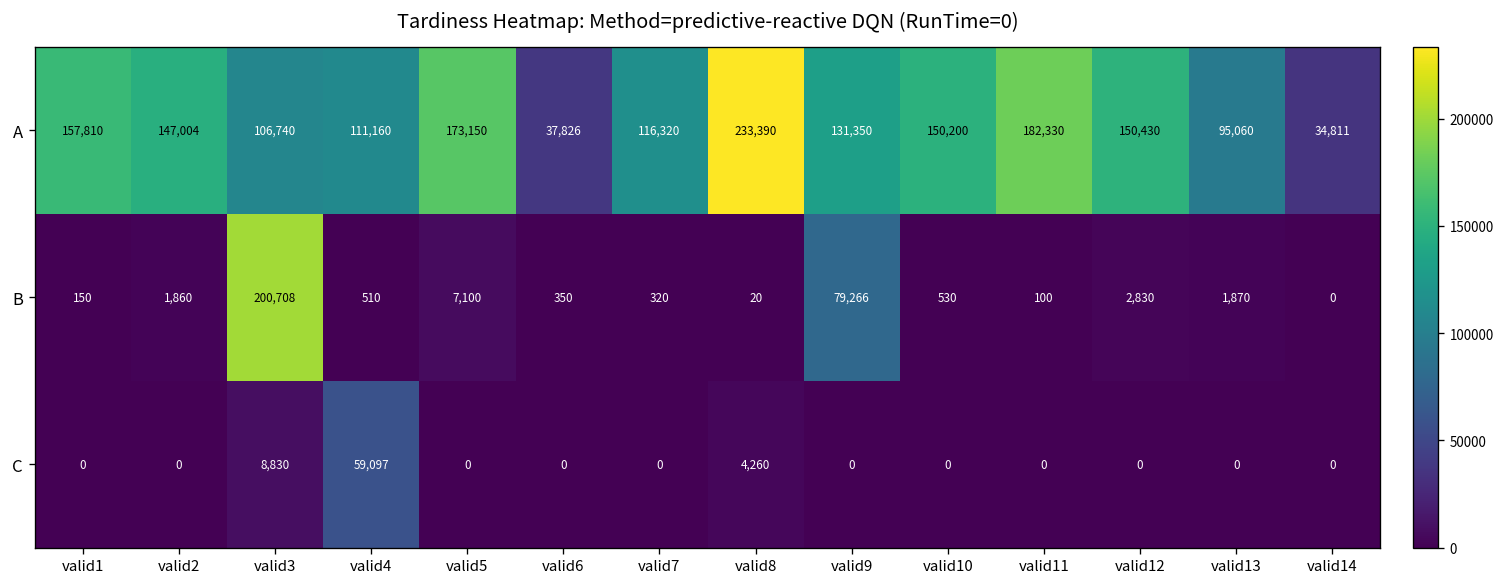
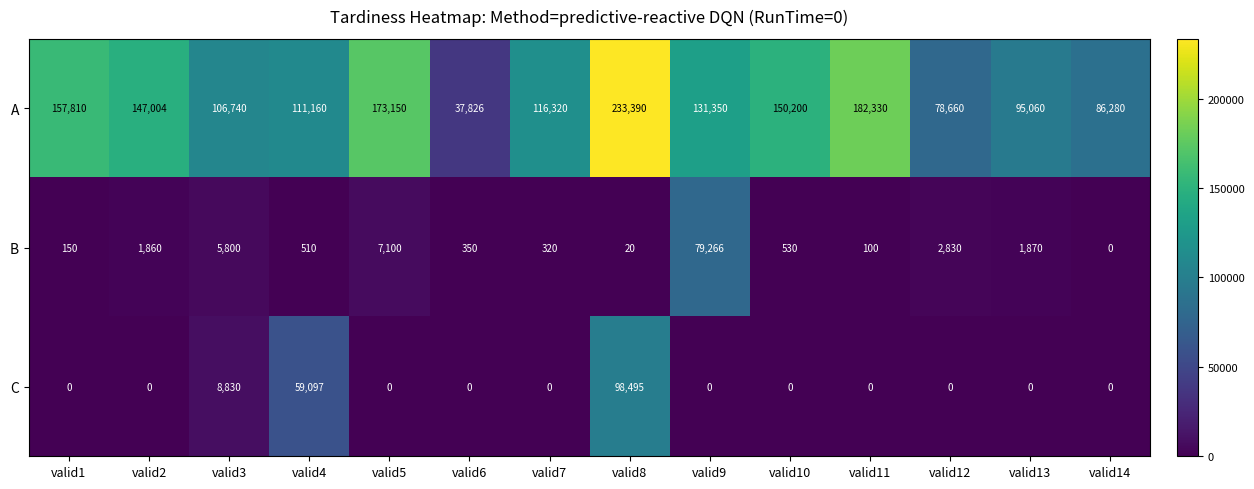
A, valid12: 150,430 -> 78,660
A, valid14: 34,811 -> 86,280
B, valid3: 200,708 -> 5,800
C, valid8: 4,260 -> 98,495
